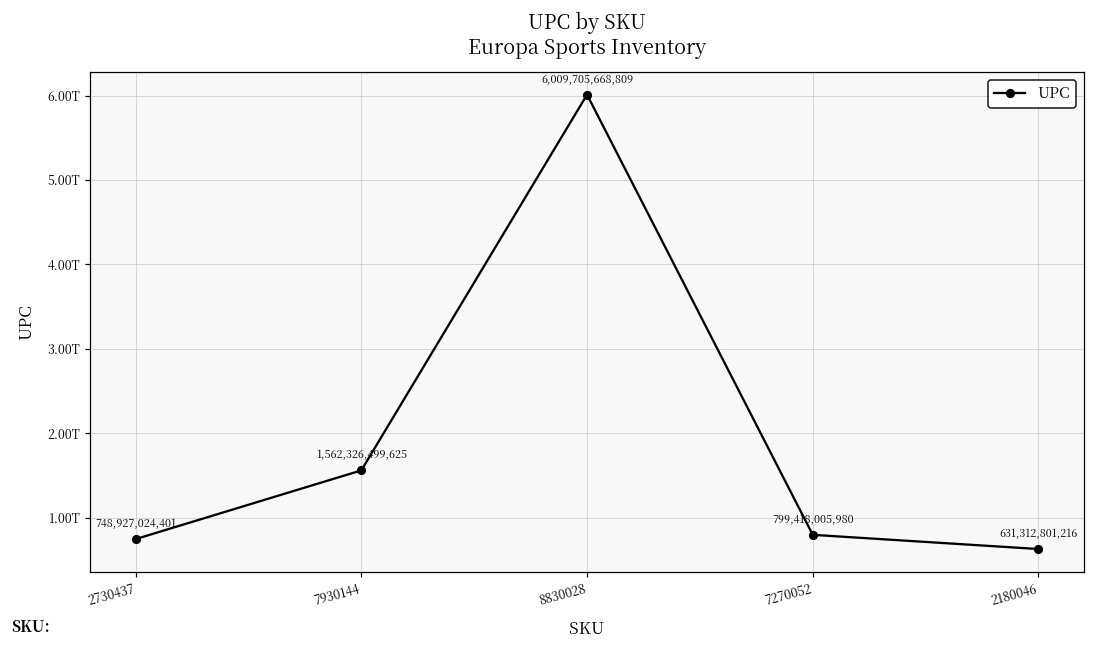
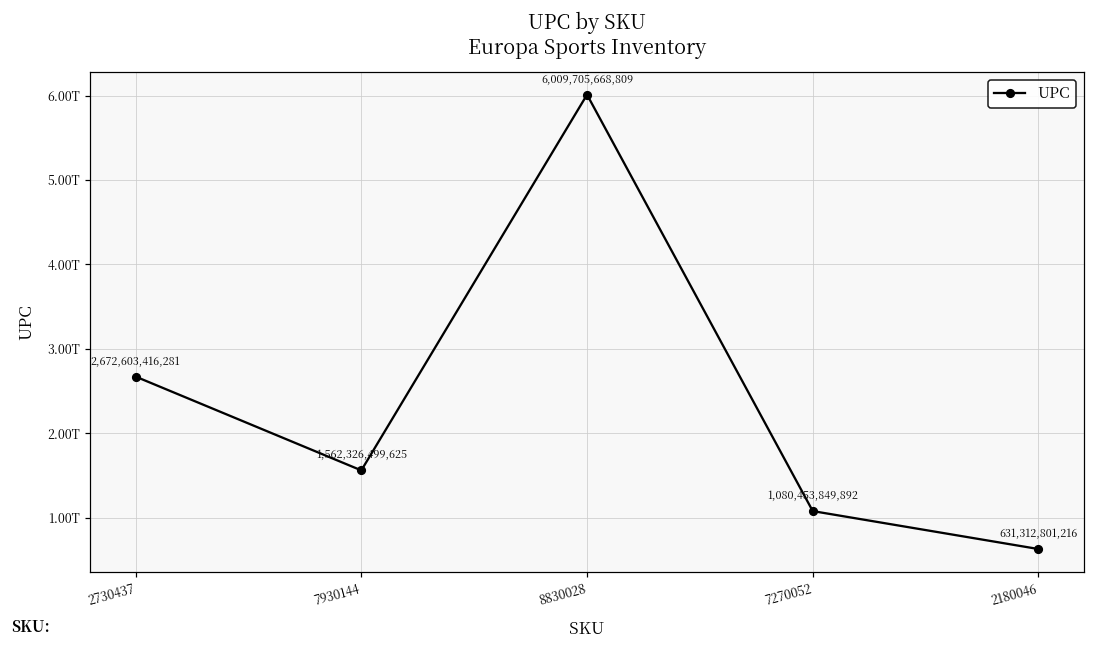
2730437: 748,927,024,401 -> 2,672,603,416,281
7270052: 799,418,005,980 -> 1,080,453,849,892
